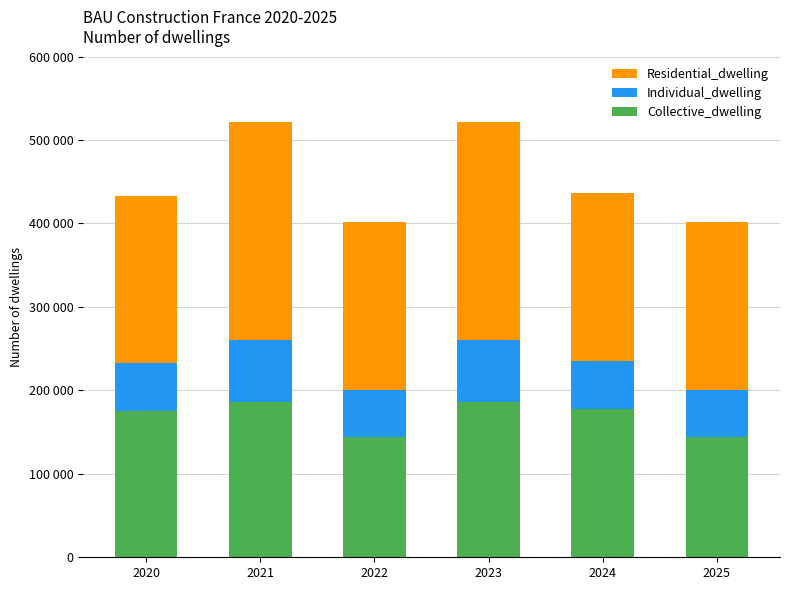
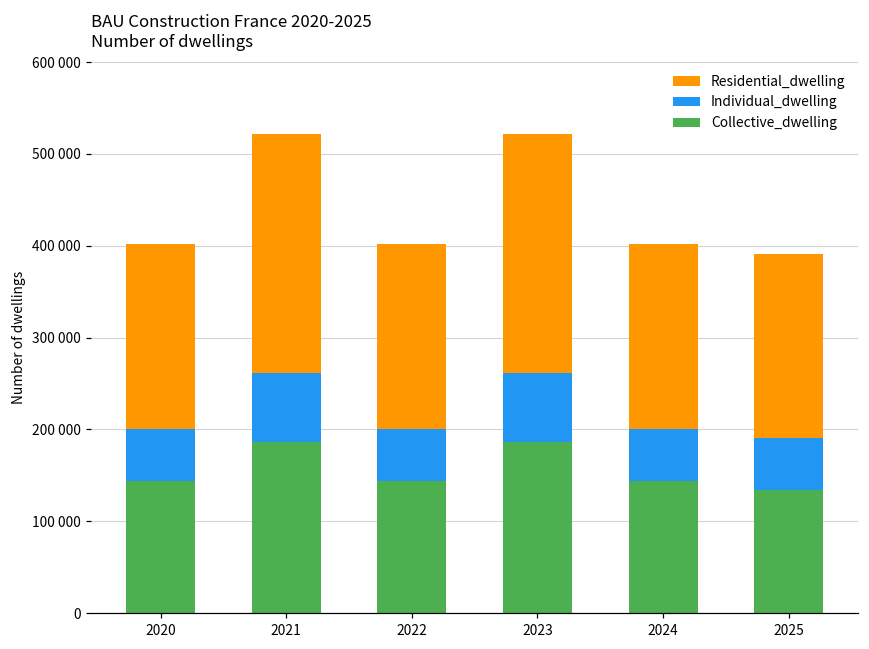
Collective_dwelling, 2020: 180000 -> 140000
Collective_dwelling, 2024: 180000 -> 140000
Collective_dwelling, 2025: 140000 -> 130000
